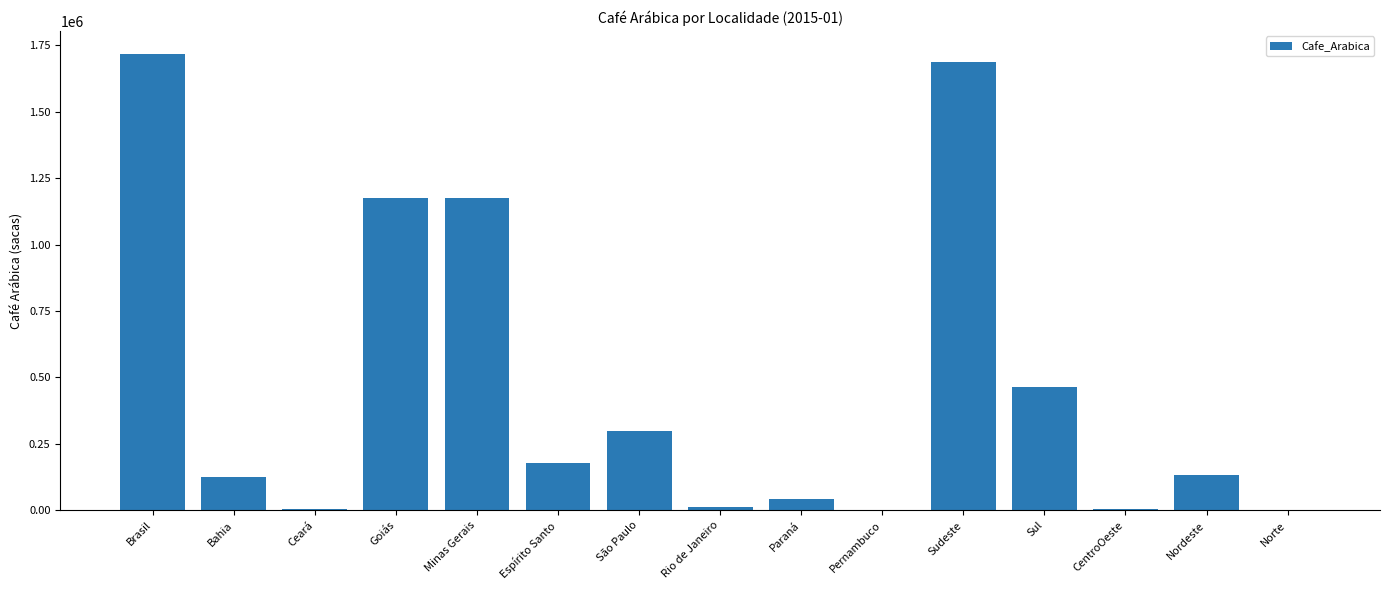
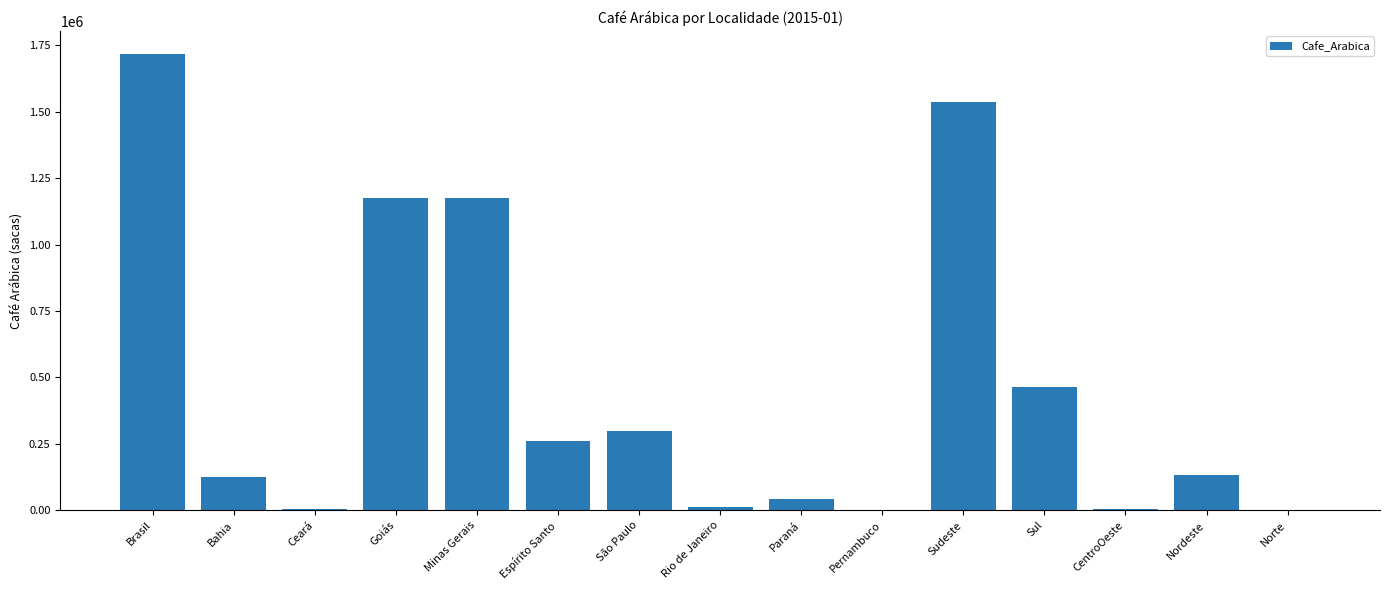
Espírito Santo: 180000 -> 260000
Sudeste: 1690000 -> 1540000
